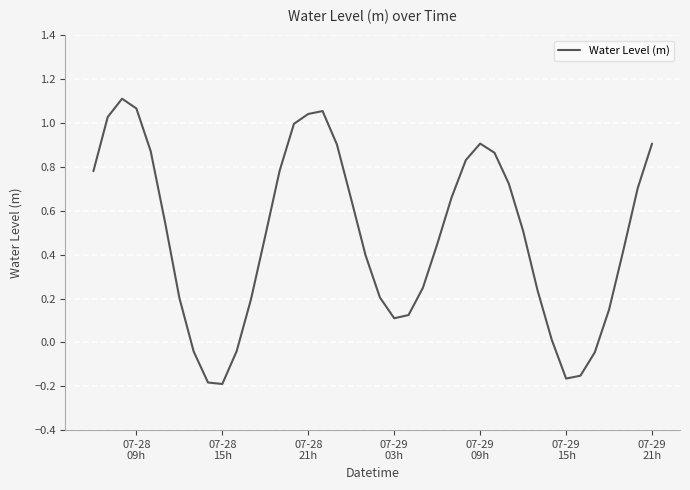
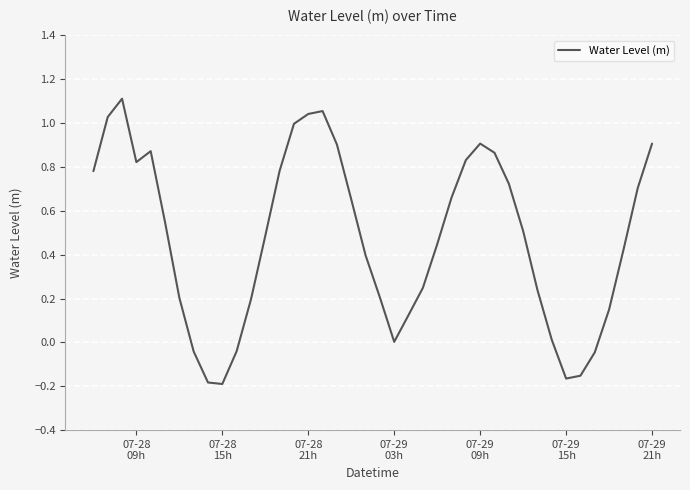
07-28 09h: 1.07 -> 0.82
07-29 03h: 0.11 -> 0.00
